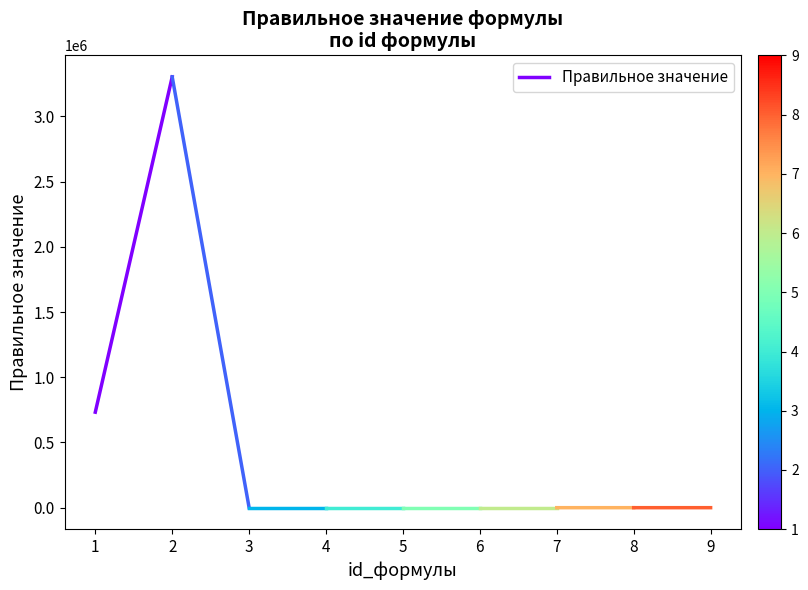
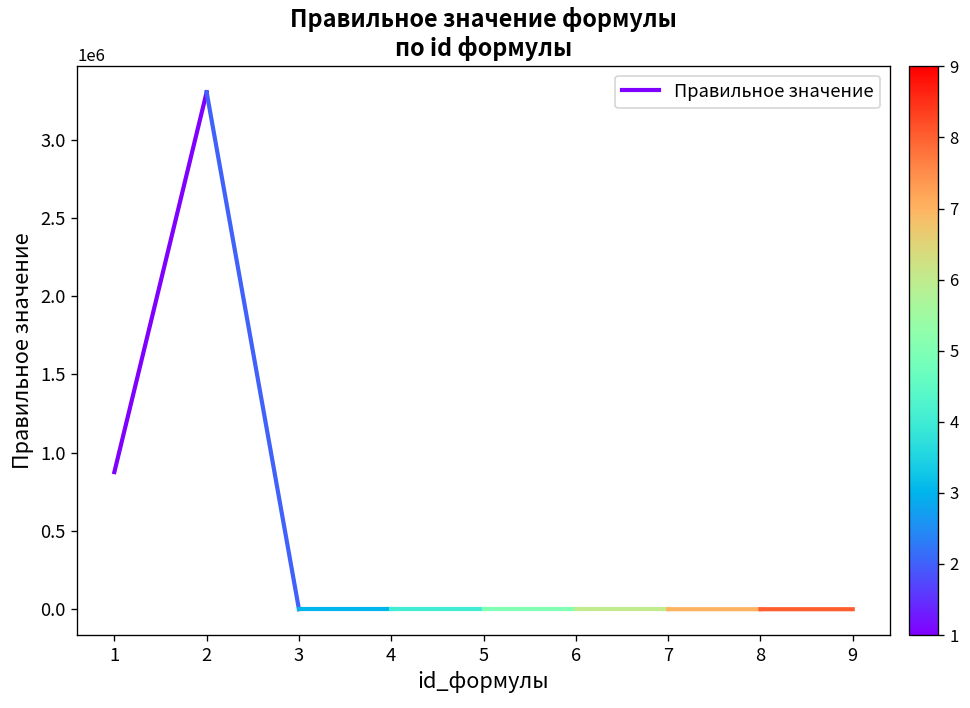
Правильное значение, 1: 730000 -> 880000
